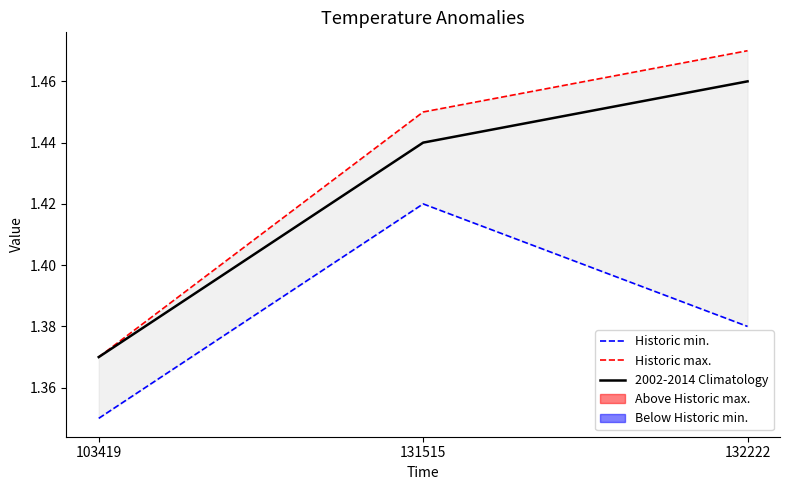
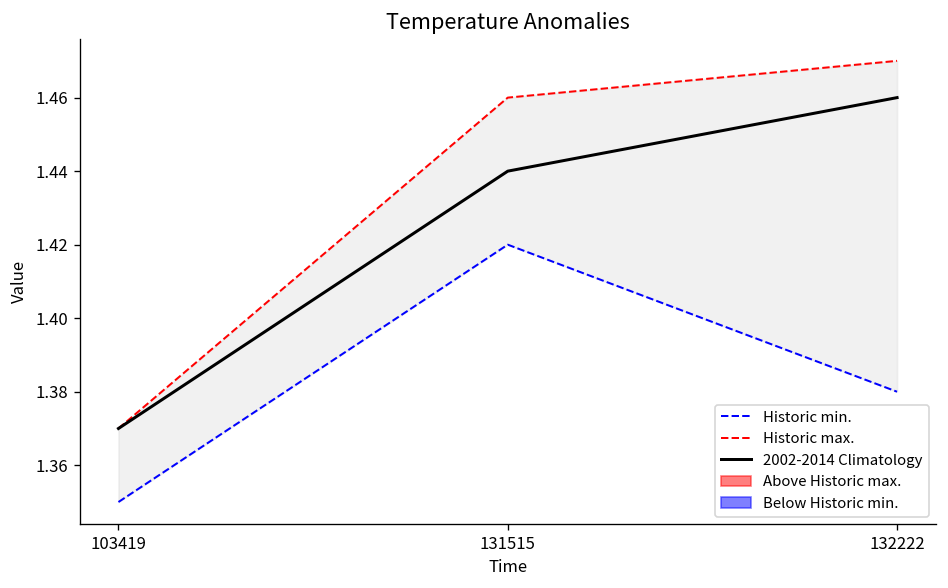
Historic max., 131515: 1.45 -> 1.46
